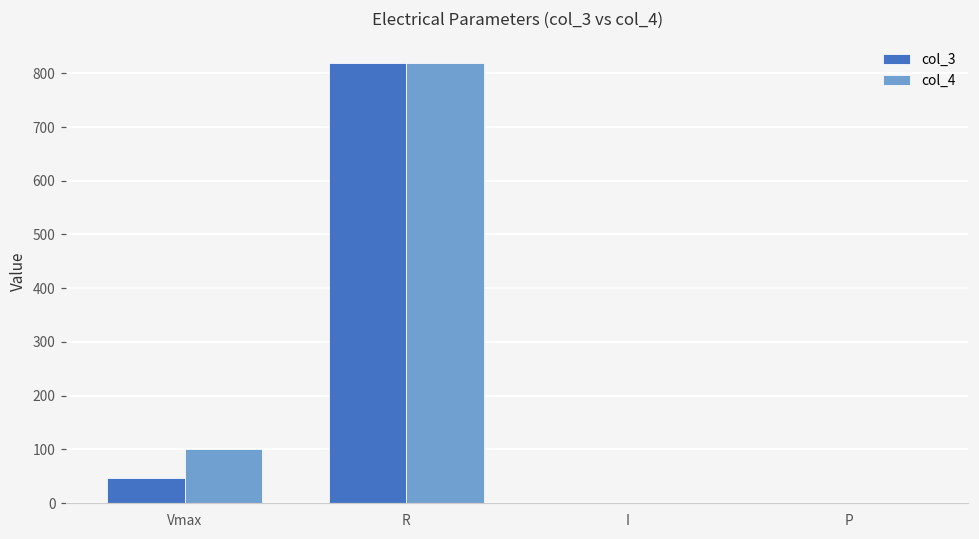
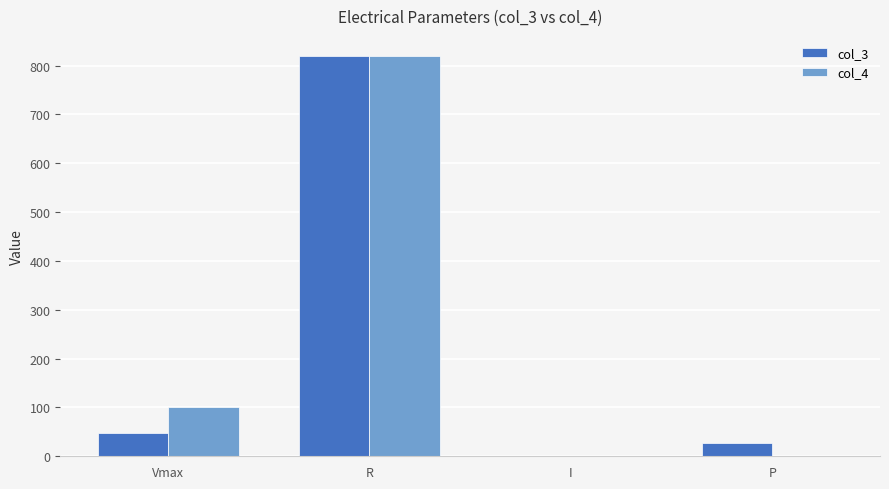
col_3, P: 0 -> 30
